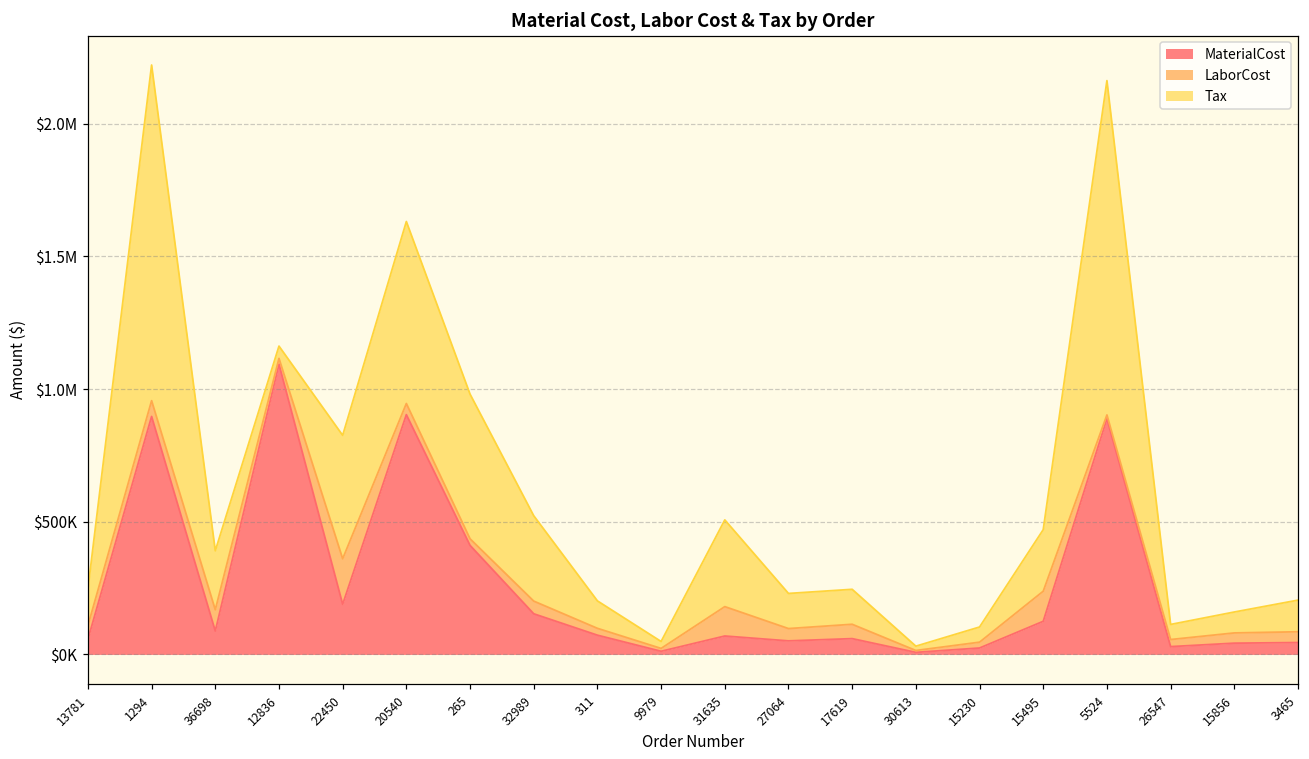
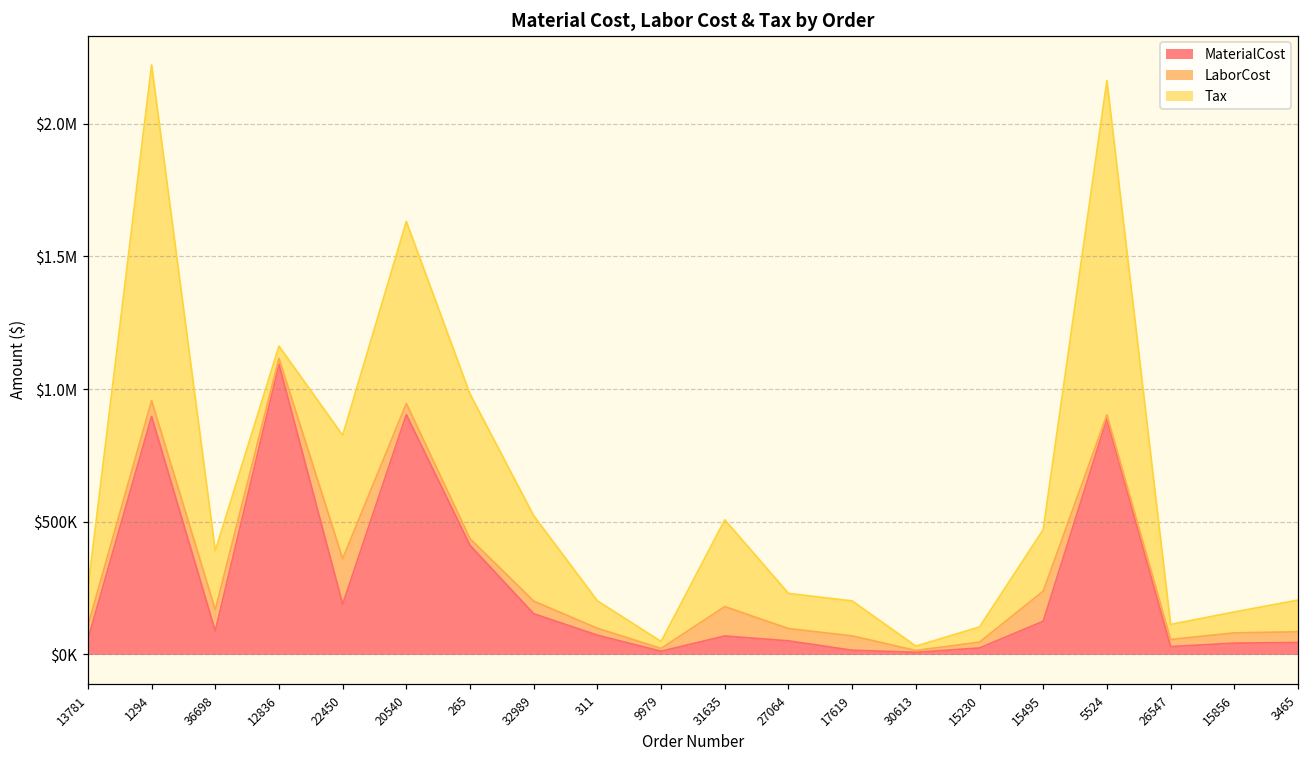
MaterialCost, 17619: $60000 -> $20000
